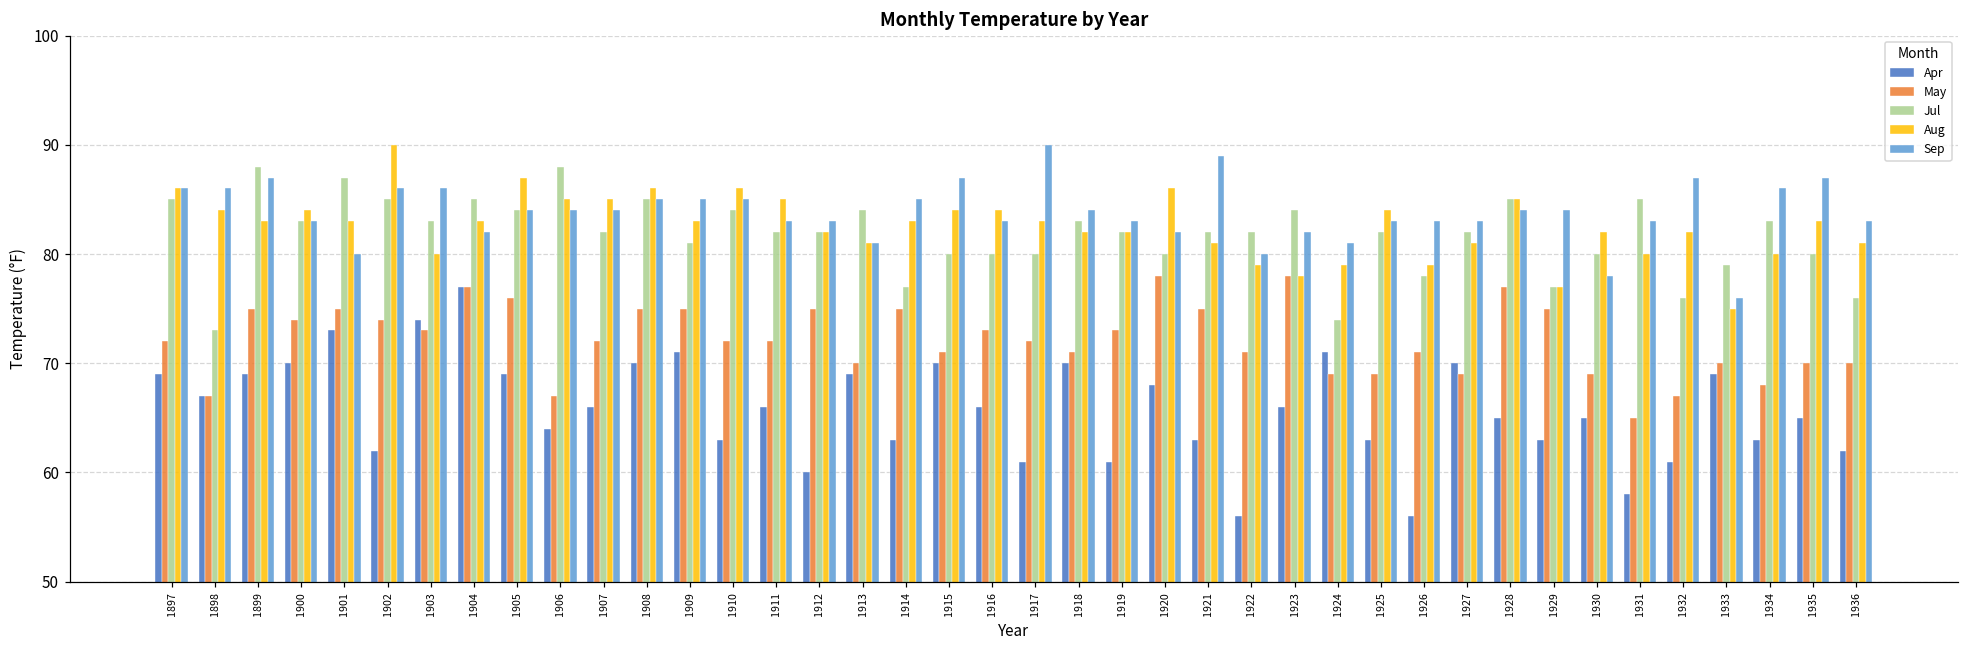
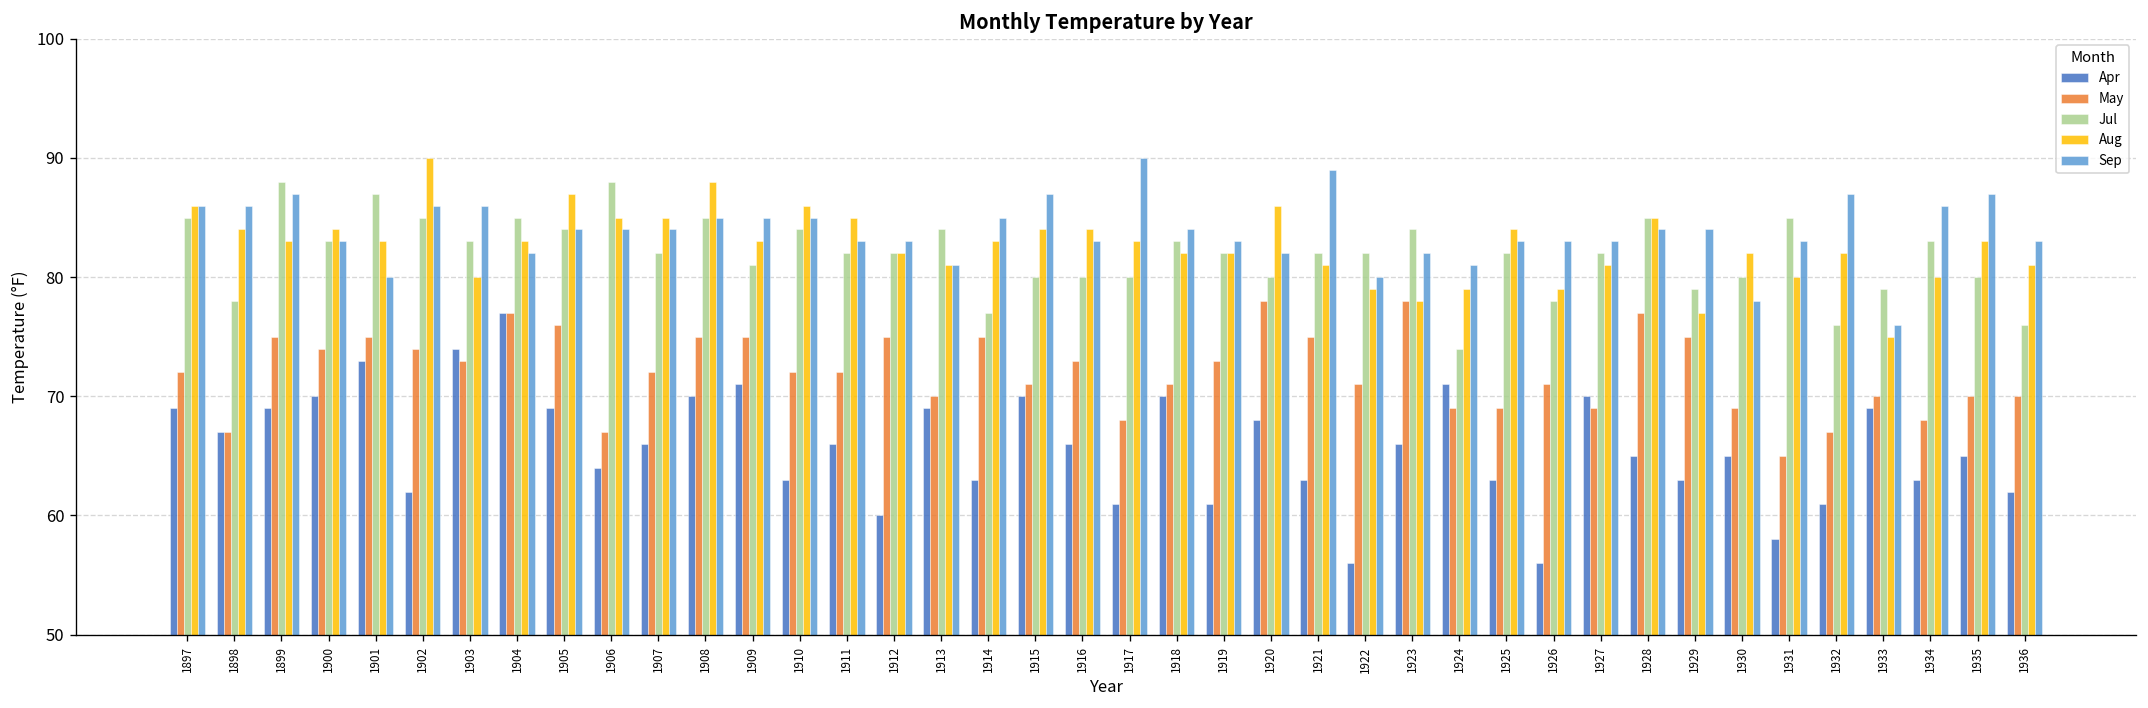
Jul, 1898: 73 -> 78
Aug, 1908: 86 -> 88
May, 1917: 72 -> 68
Jul, 1929: 77 -> 79
